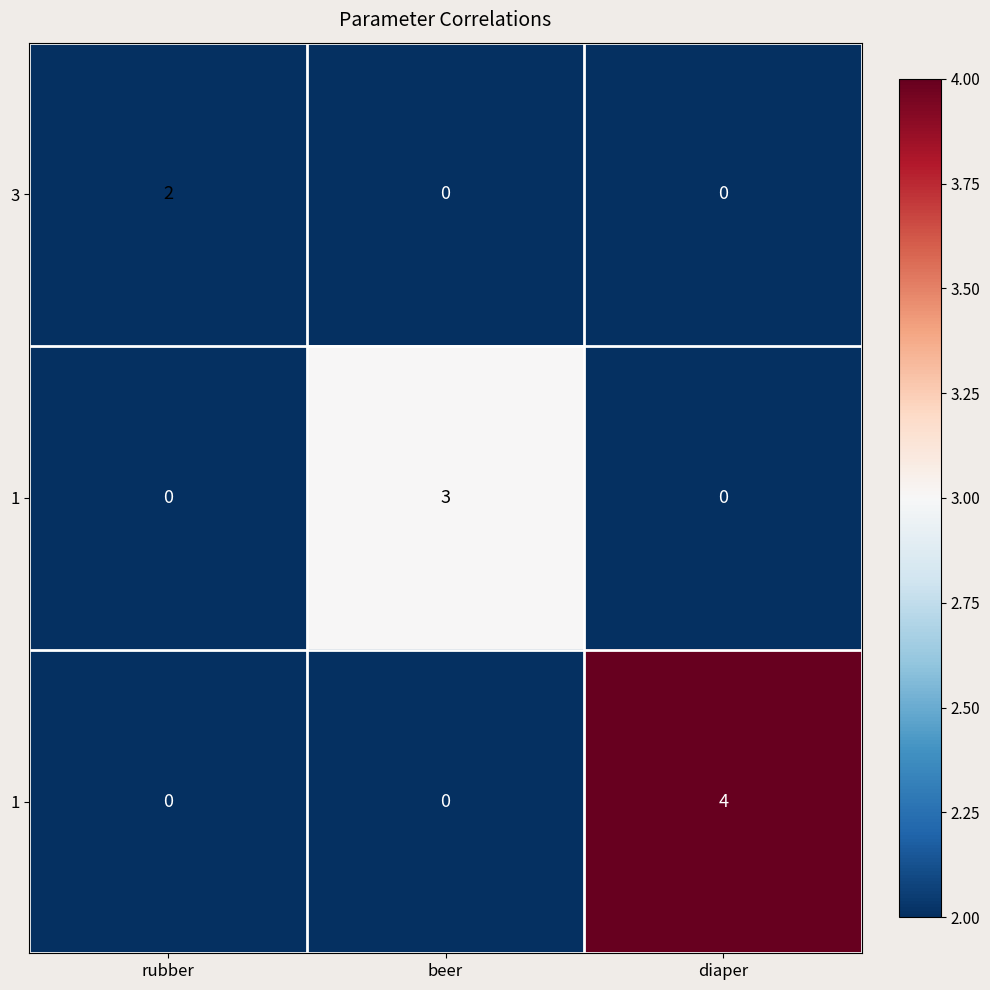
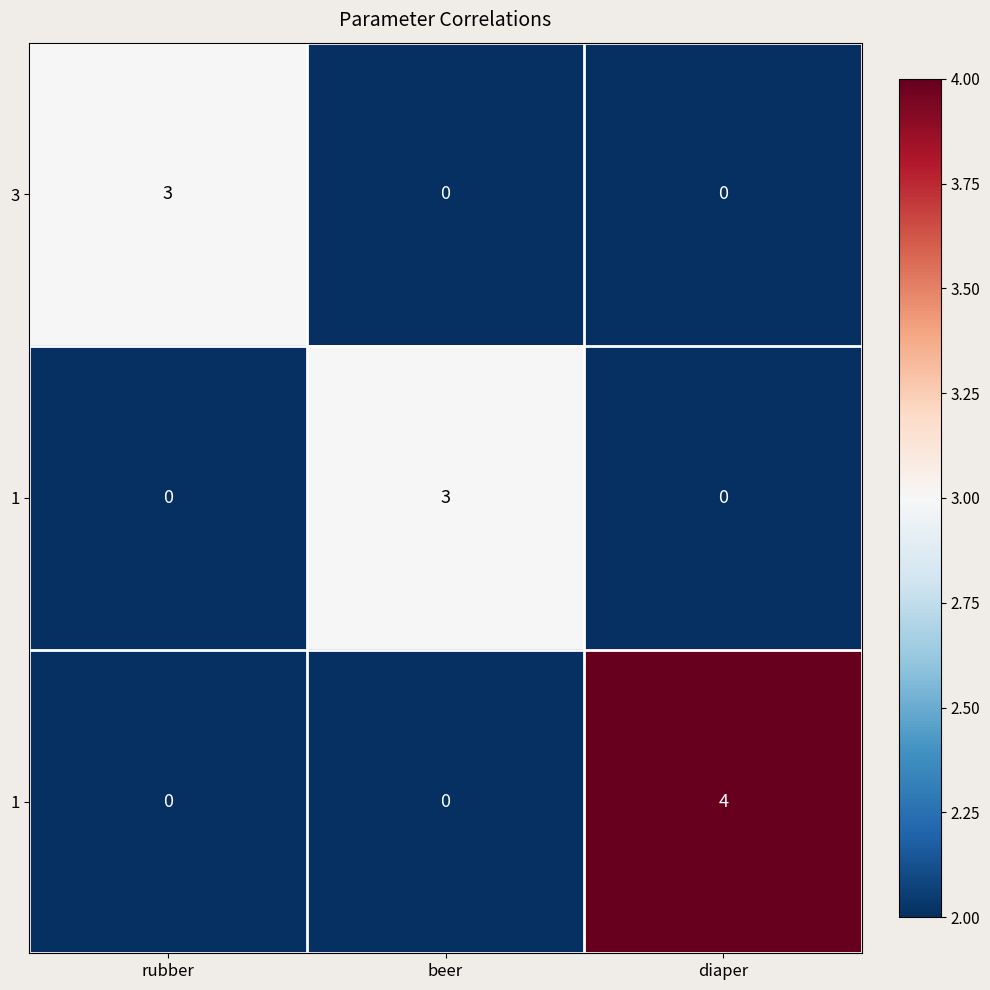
3, rubber: 2 -> 3
